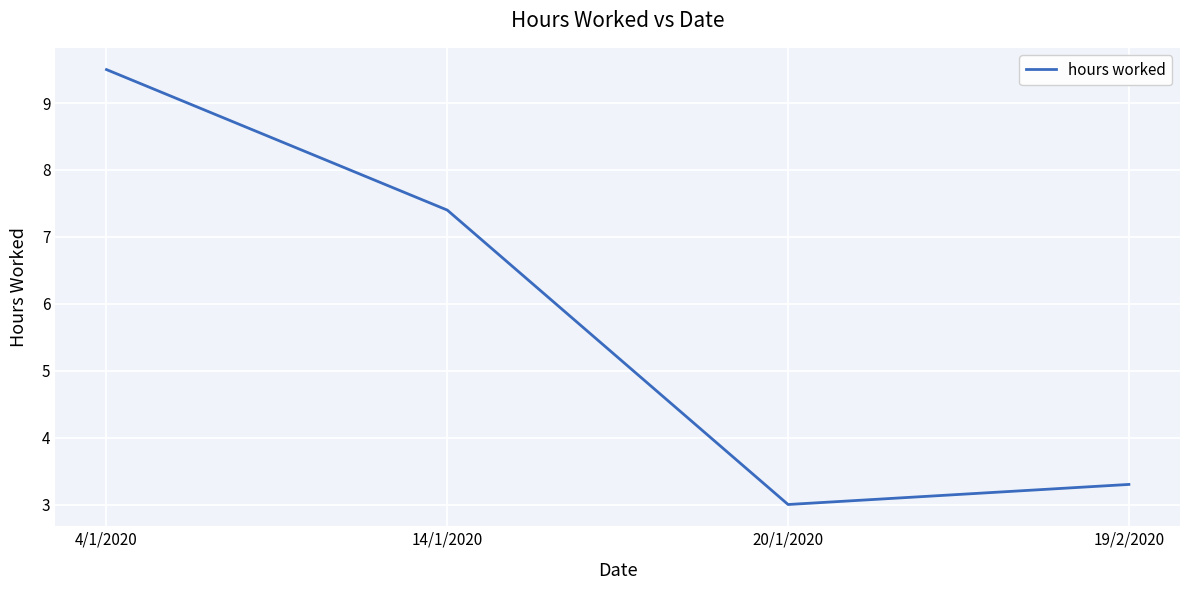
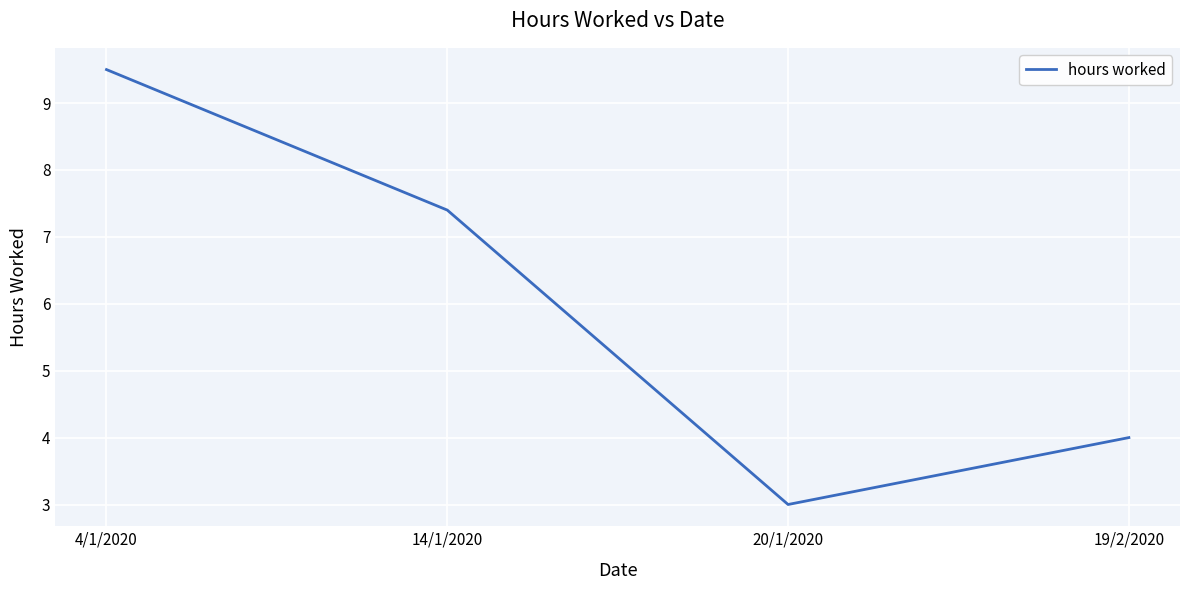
19/2/2020: 3.3 -> 4.0
